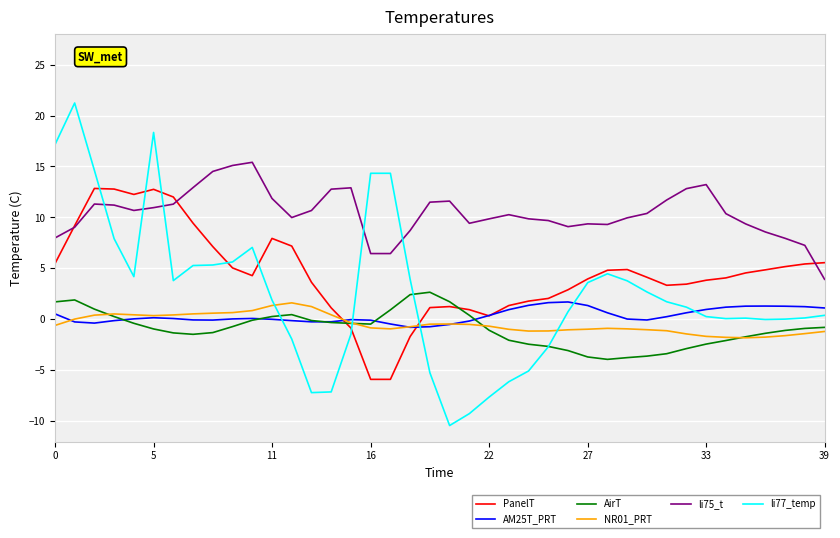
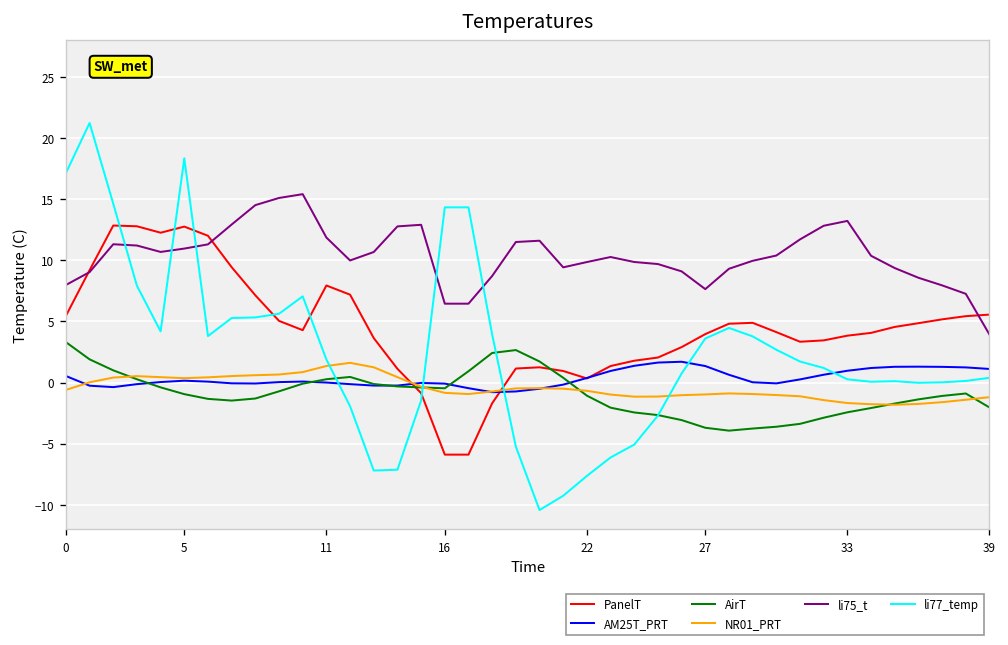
AirT, 0: 1.7 -> 3.3
li75_t, 27: 9.4 -> 7.6
AirT, 39: -0.8 -> -2.0
